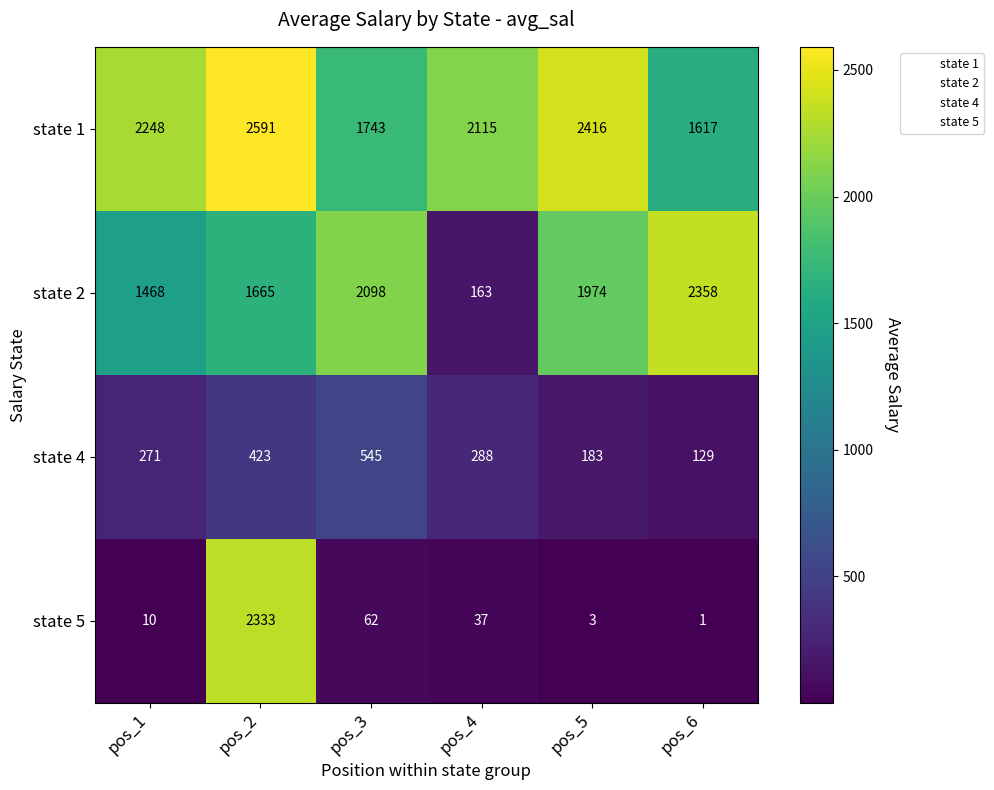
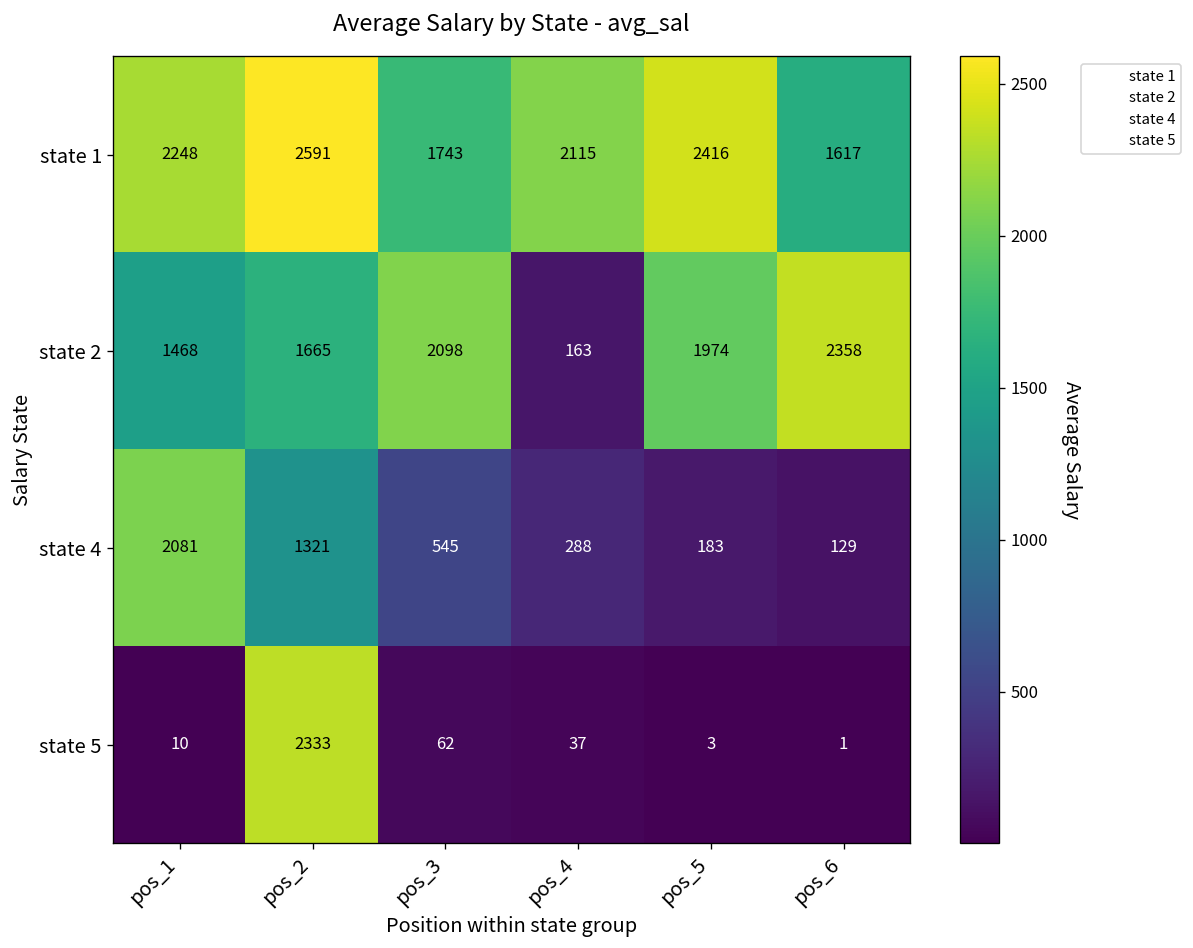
state 4, pos_1: 271 -> 2081
state 4, pos_2: 423 -> 1321
